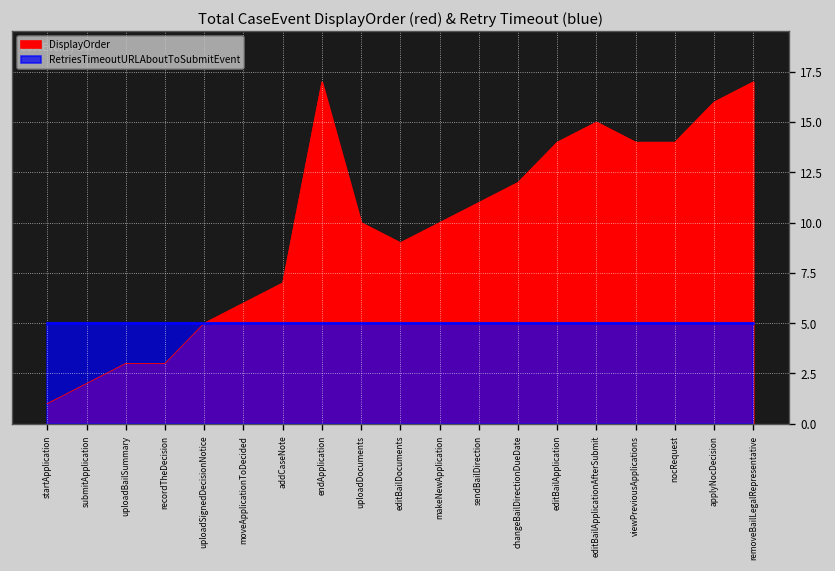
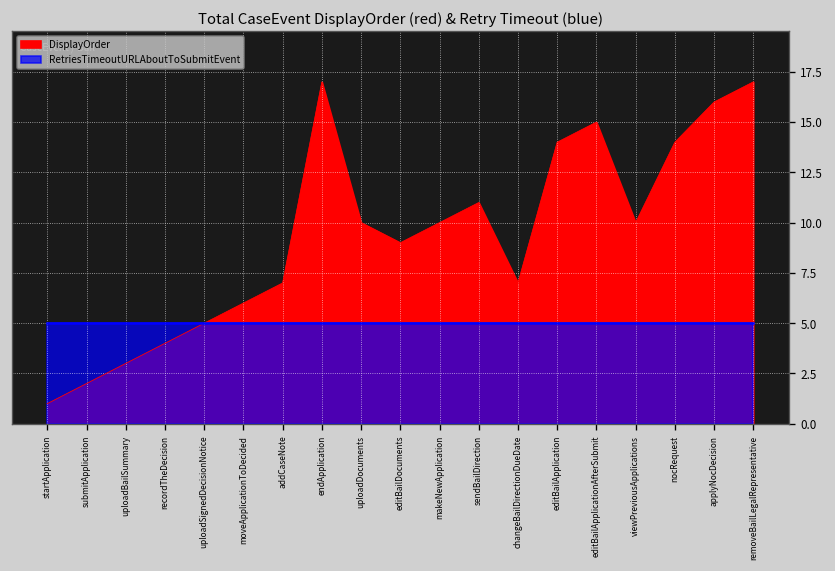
DisplayOrder, recordTheDecision: 3 -> 4
DisplayOrder, changeBailDirectionDueDate: 12 -> 7
DisplayOrder, viewPreviousApplications: 14 -> 10
